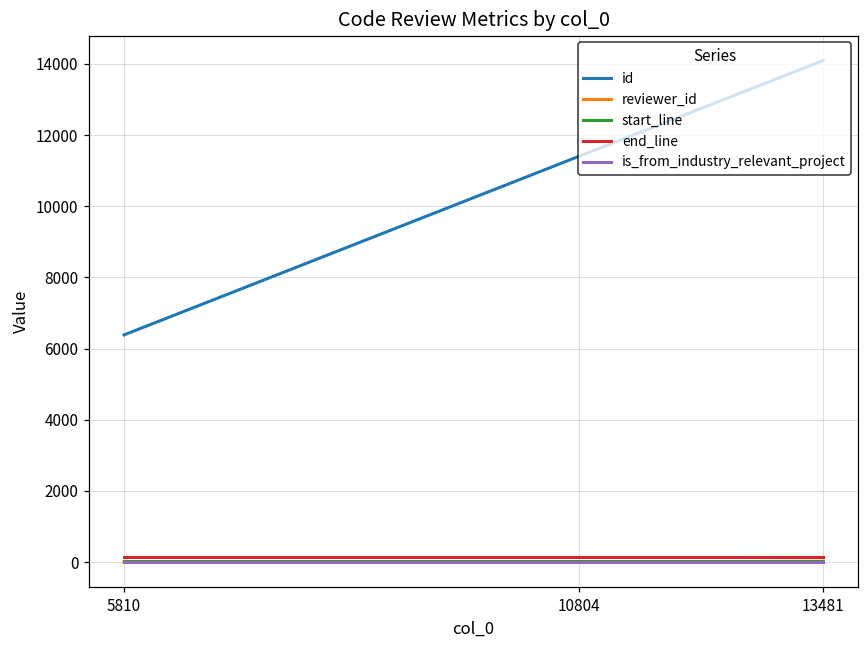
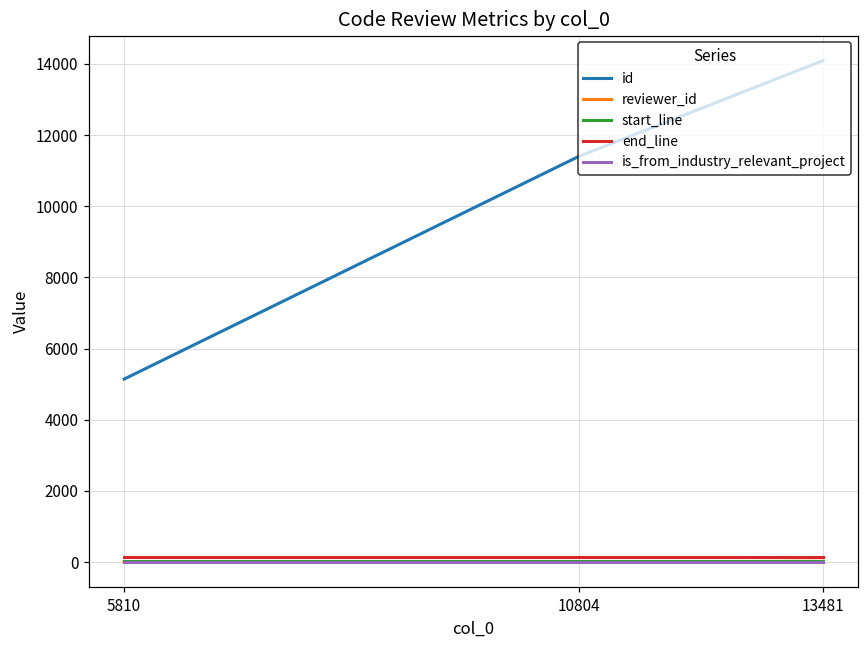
id, 5810: 6400 -> 5100
